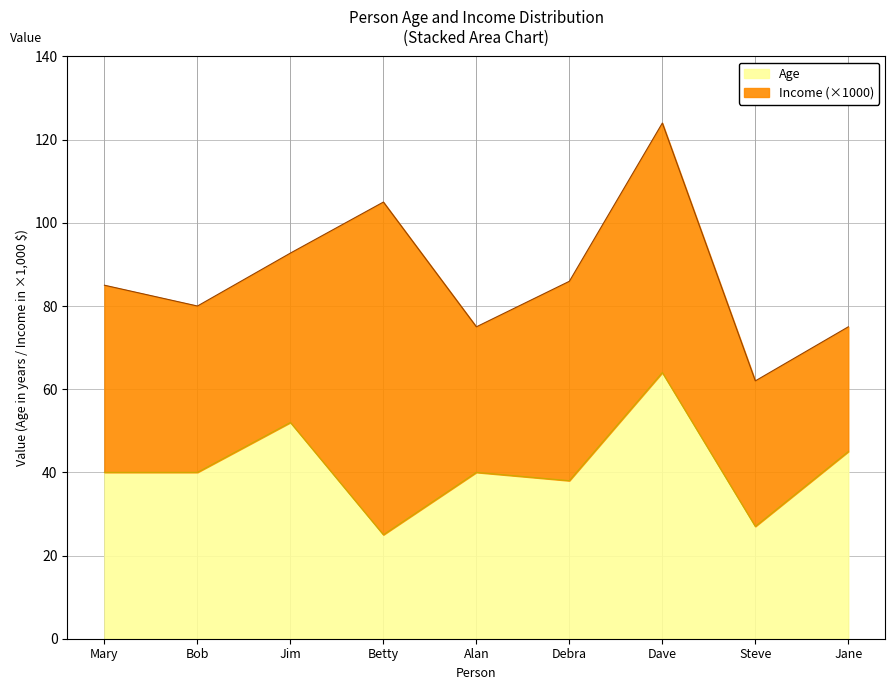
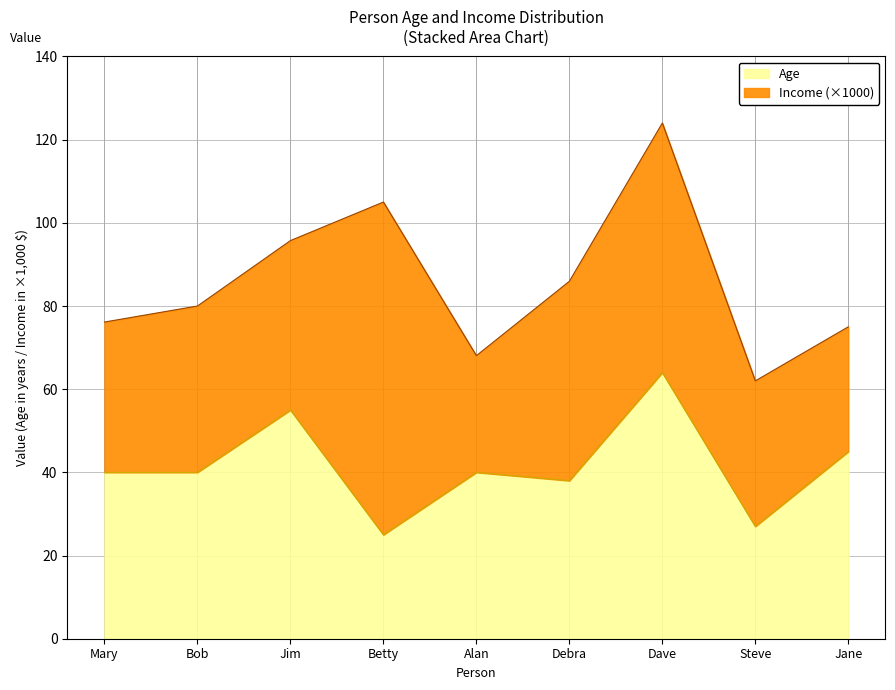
Income (×1000), Mary: 45 -> 36
Age, Jim: 52 -> 55
Income (×1000), Alan: 35 -> 28
